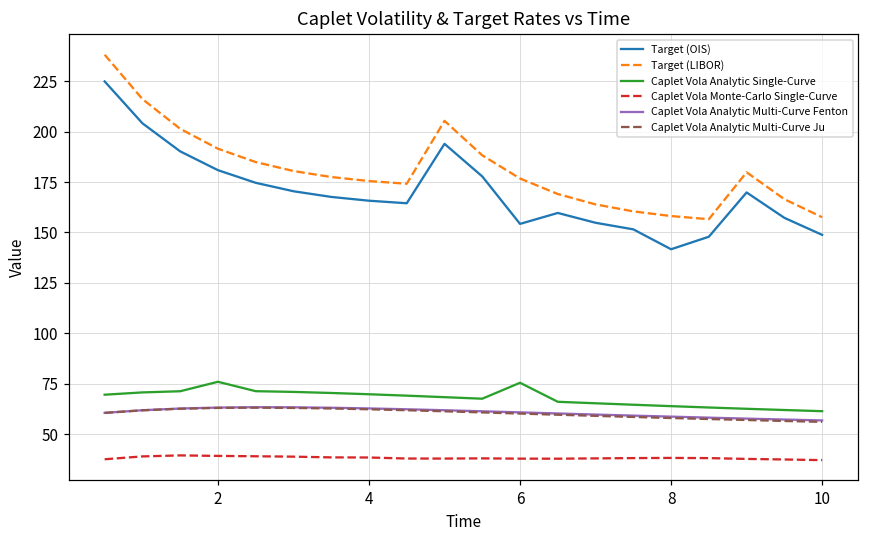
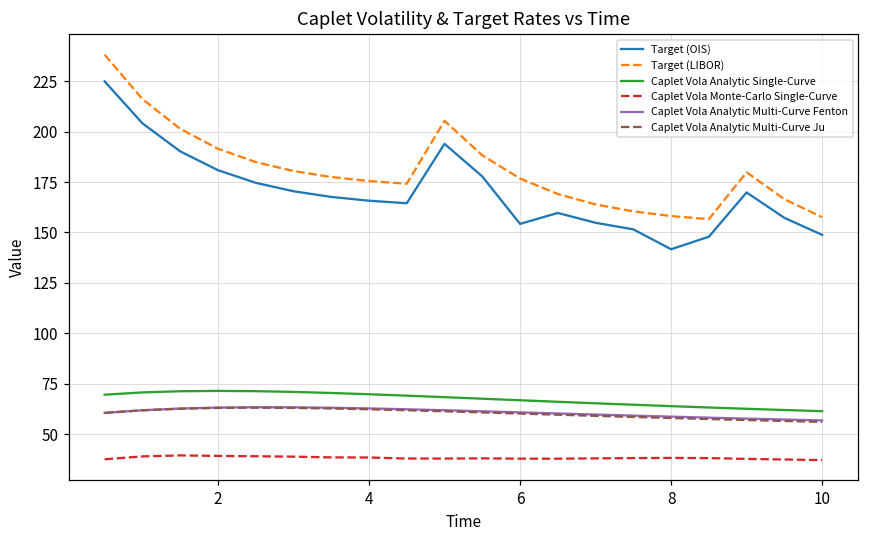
Caplet Vola Analytic Single-Curve, 2: 76 -> 71
Caplet Vola Analytic Single-Curve, 6: 75 -> 67
